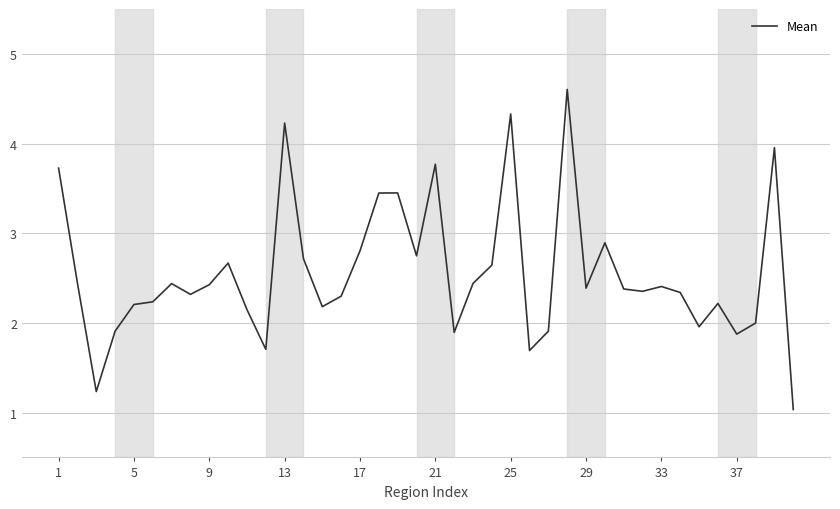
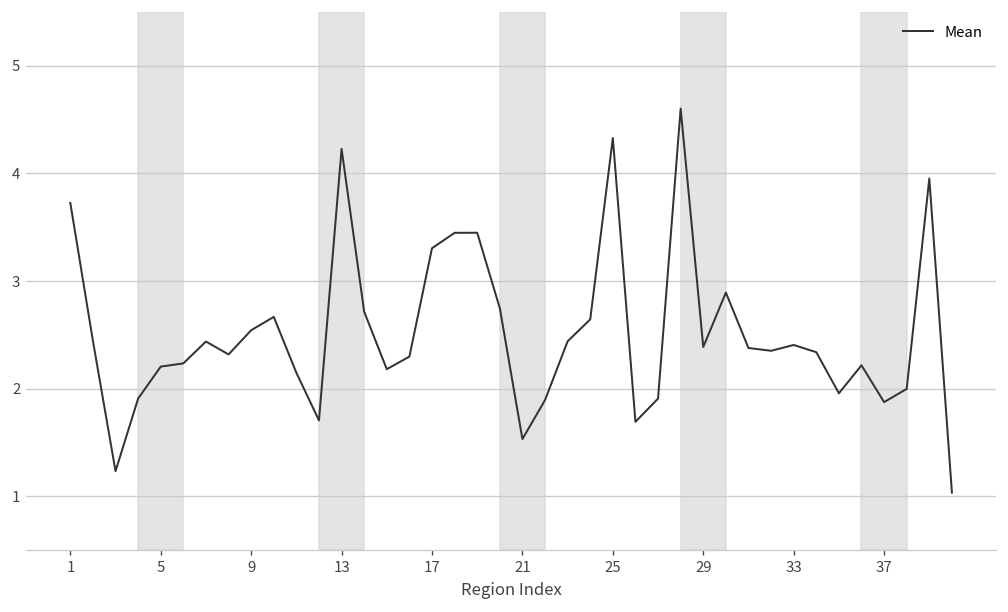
9: 2.4 -> 2.5
17: 2.8 -> 3.3
21: 3.8 -> 1.5
